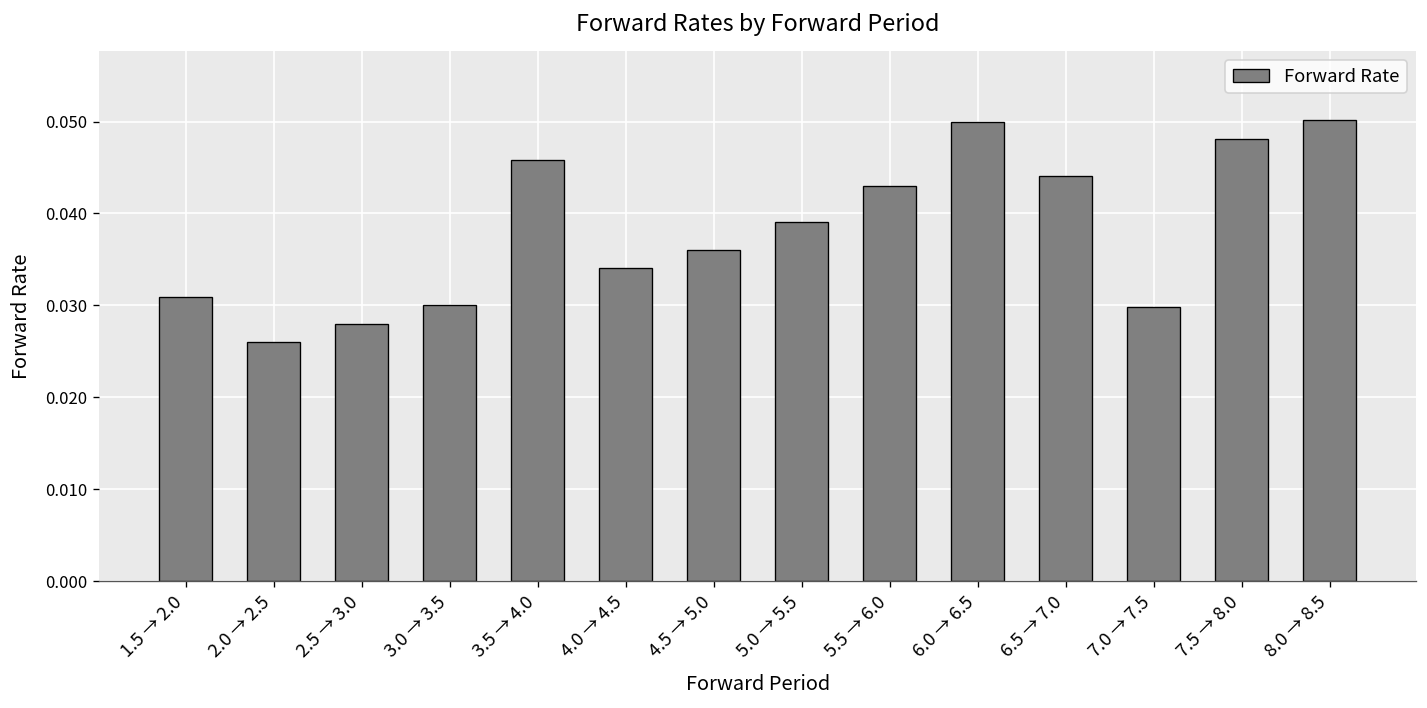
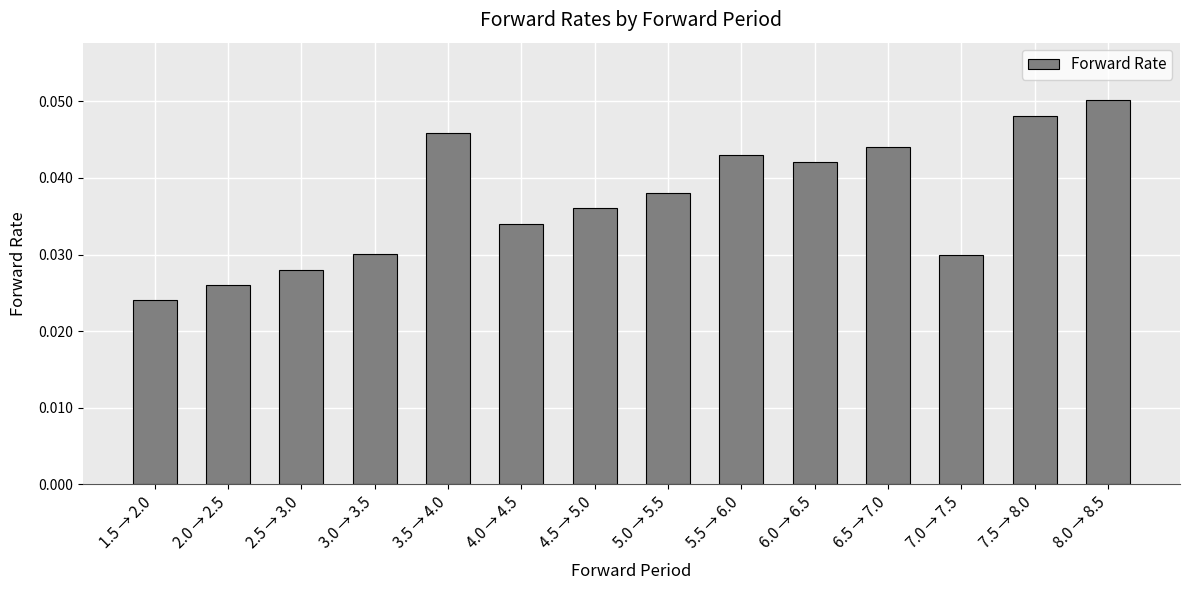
1.5 → 2.0: 0.031 -> 0.024
5.0 → 5.5: 0.039 -> 0.038
6.0 → 6.5: 0.050 -> 0.042
